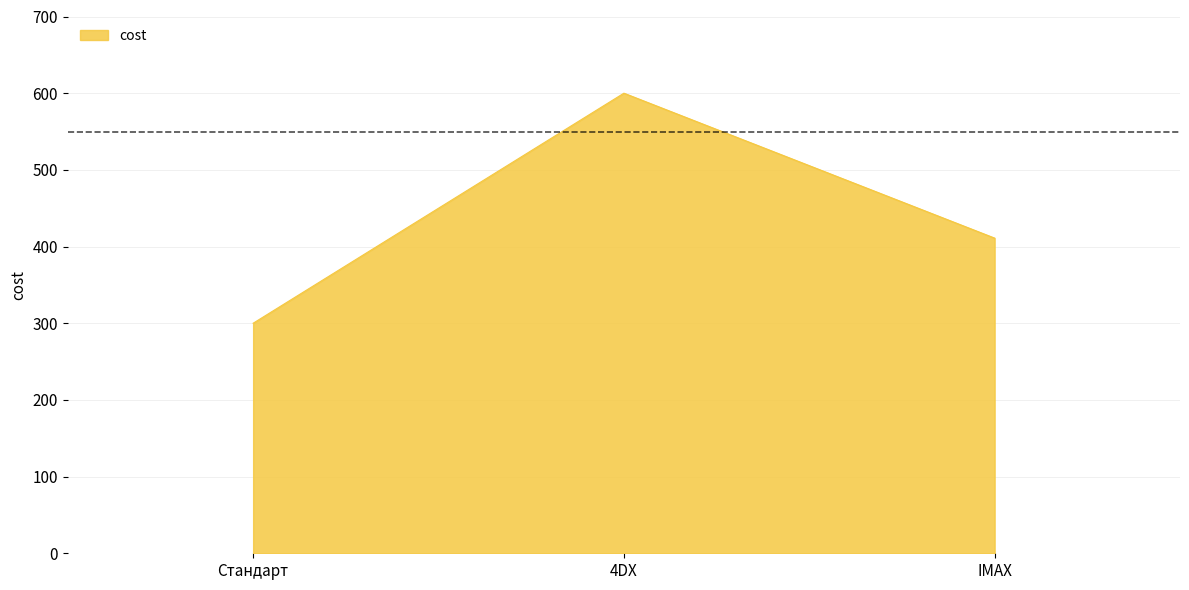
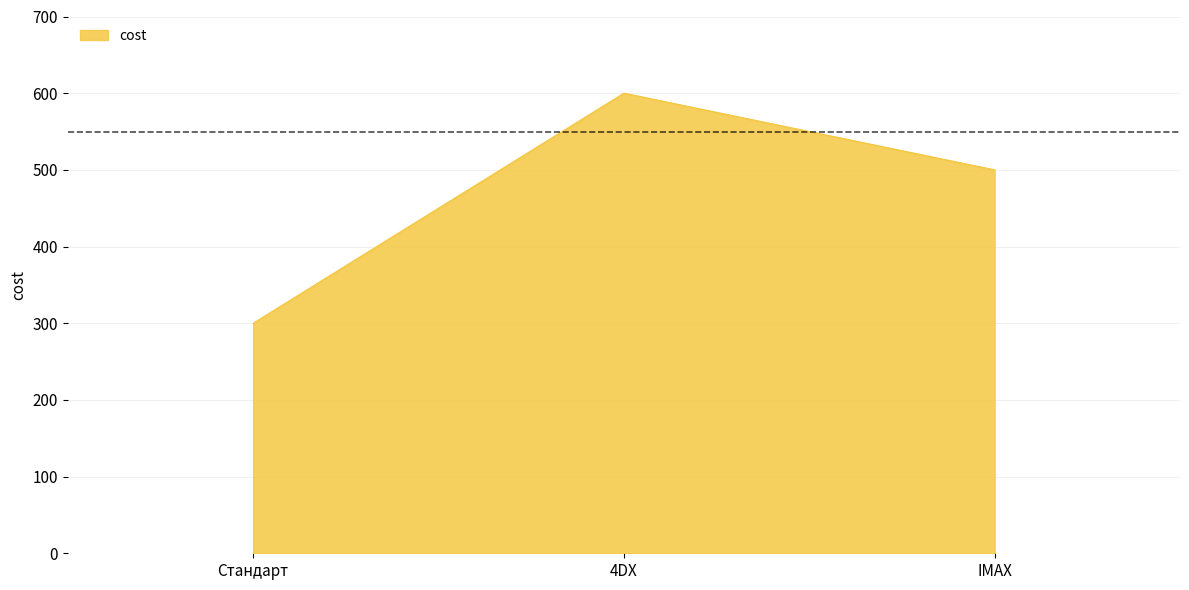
IMAX: 410 -> 500
